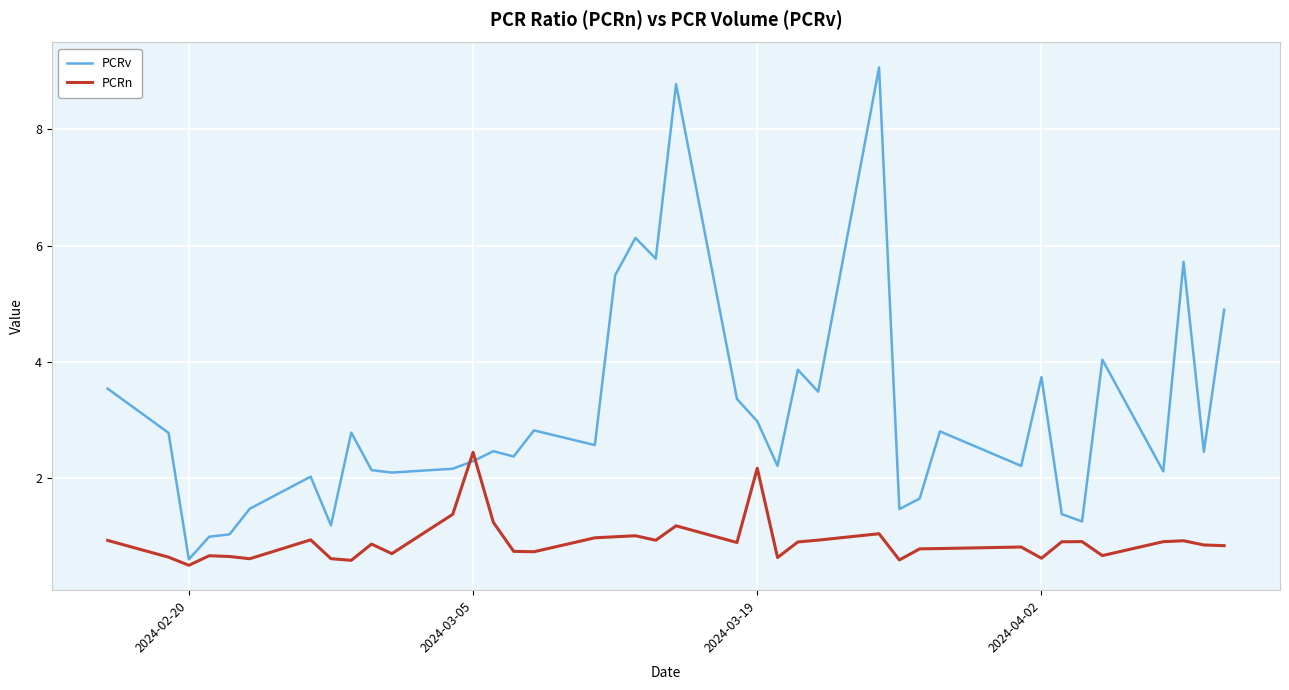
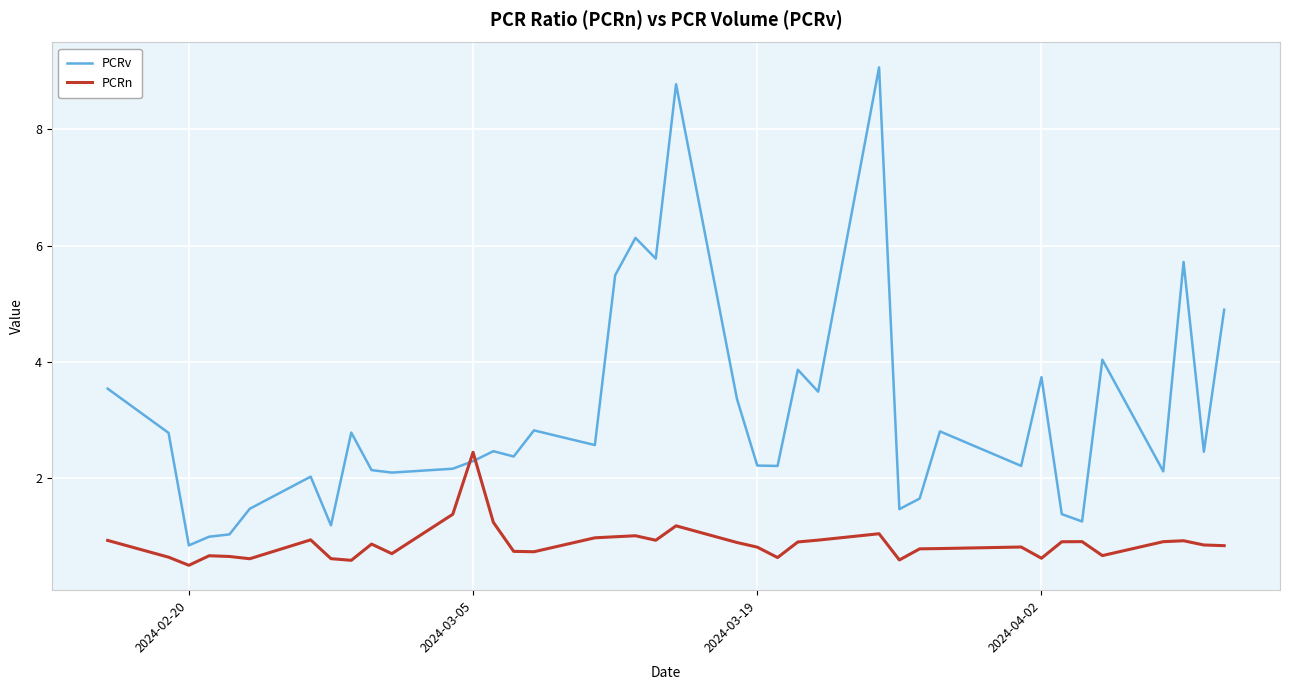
PCRv, 2024-02-20: 0.6 -> 0.9
PCRv, 2024-03-19: 3.0 -> 2.2
PCRn, 2024-03-19: 2.2 -> 0.8
